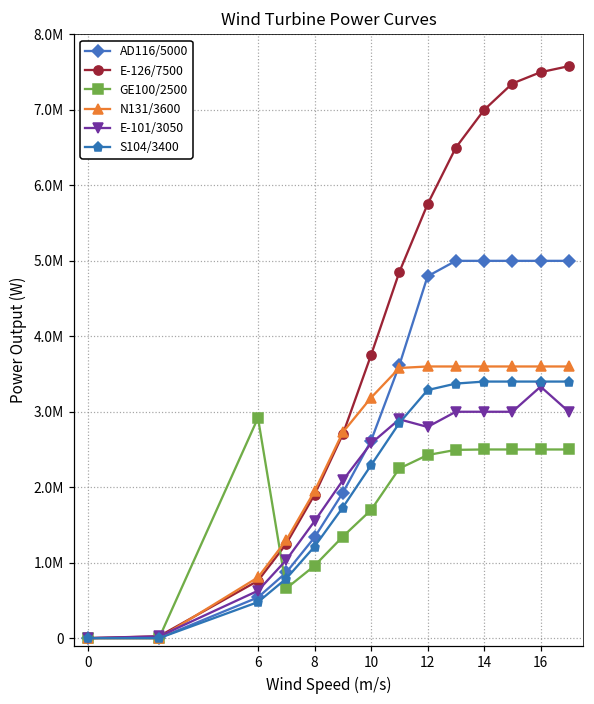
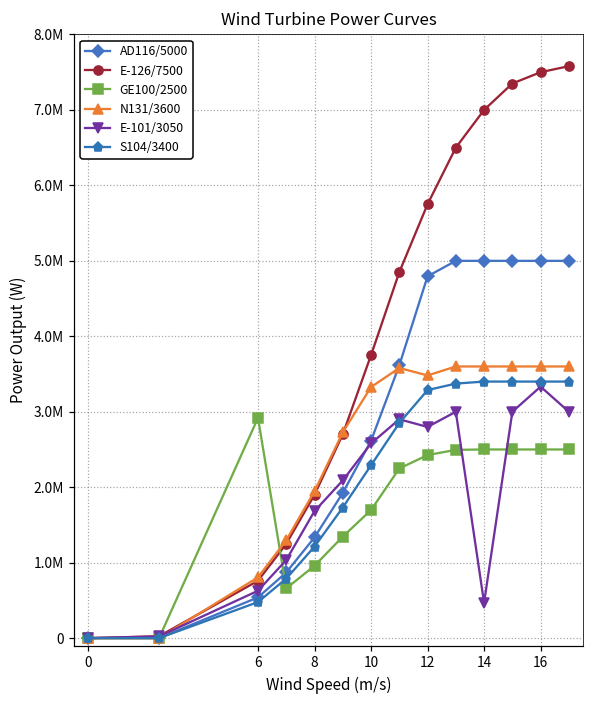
E-101/3050, 8: 1500000 -> 1700000
N131/3600, 10: 3200000 -> 3300000
N131/3600, 12: 3600000 -> 3500000
E-101/3050, 14: 3000000 -> 500000
